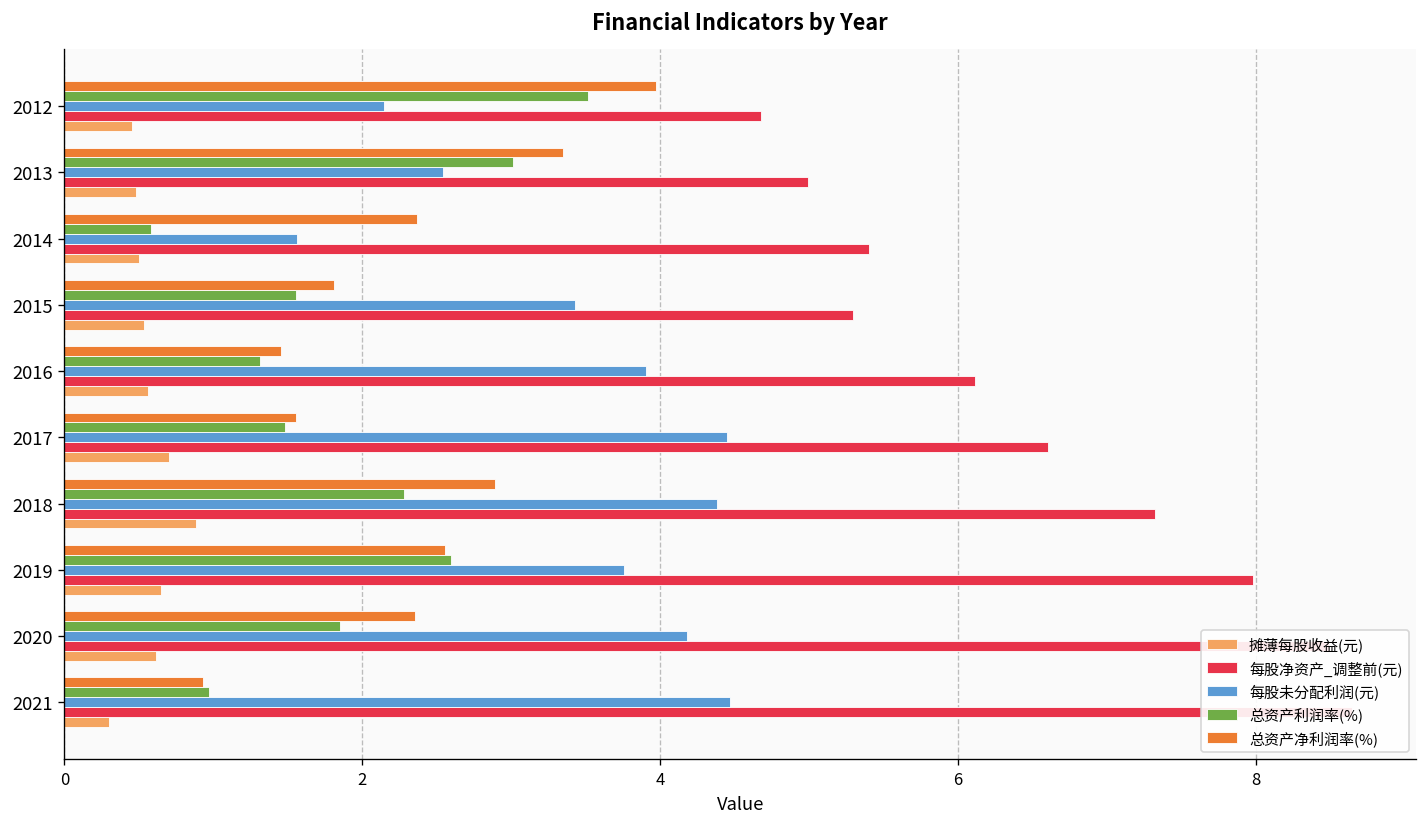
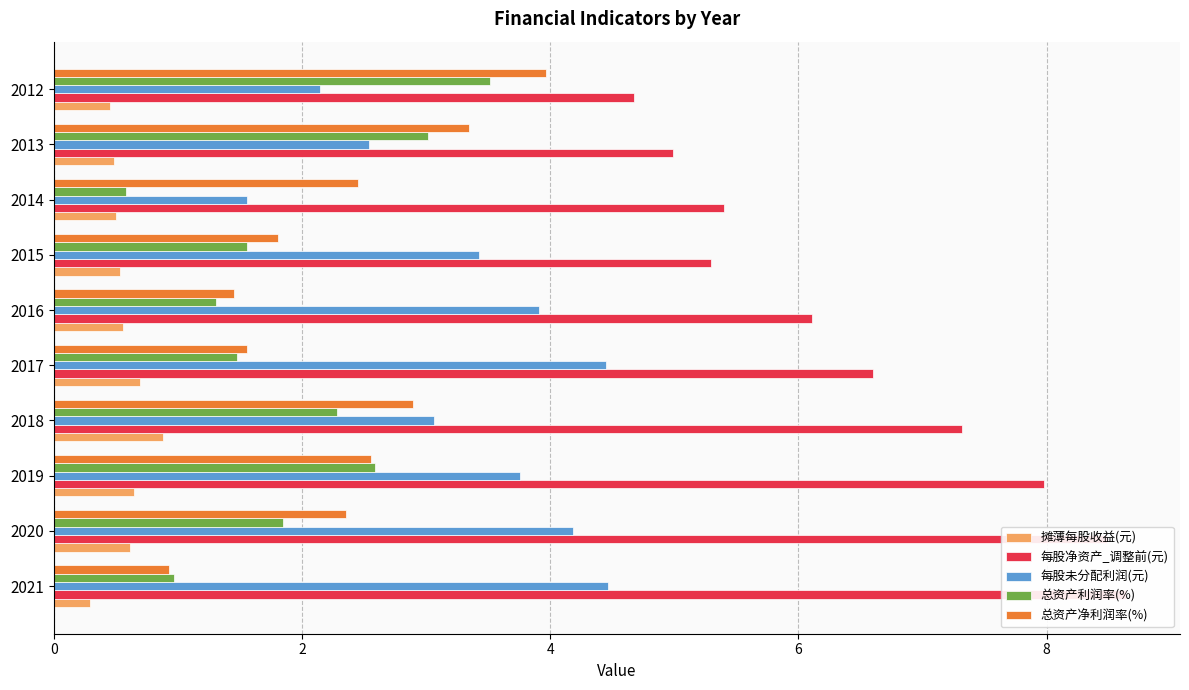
总资产净利润率(%), 2014: 2.37 -> 2.45
每股未分配利润(元), 2018: 4.38 -> 3.06
